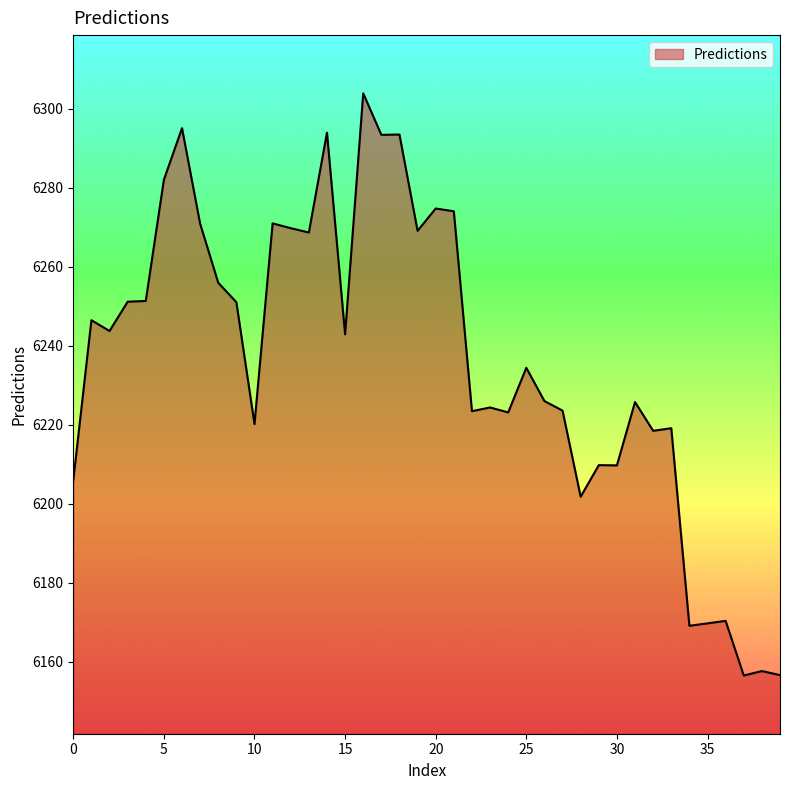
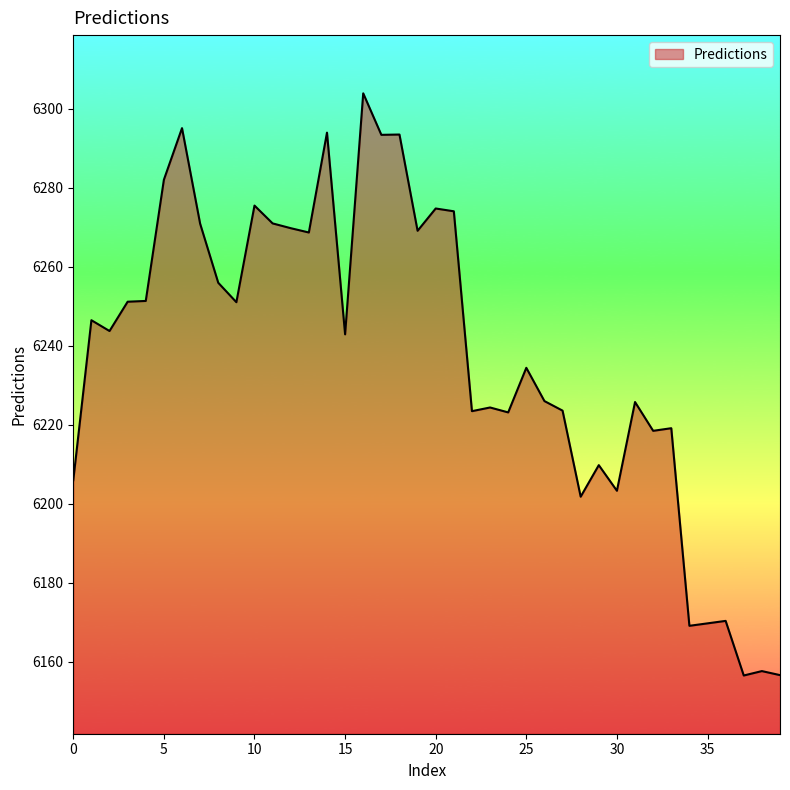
10: 6220 -> 6275
30: 6210 -> 6203
